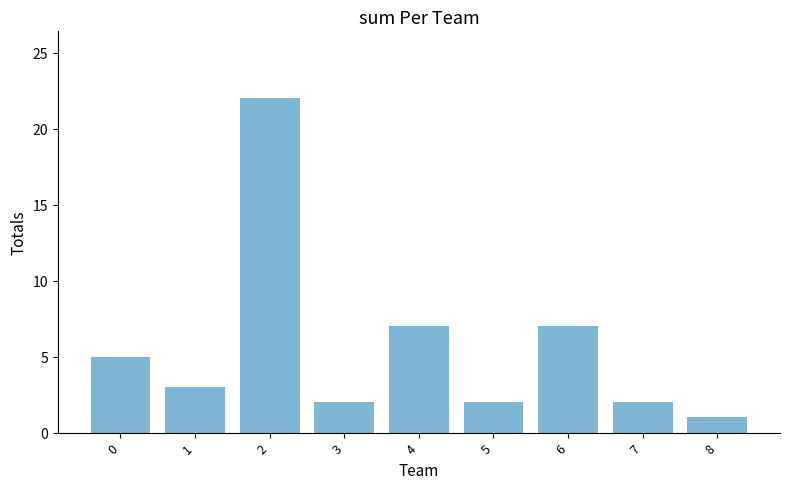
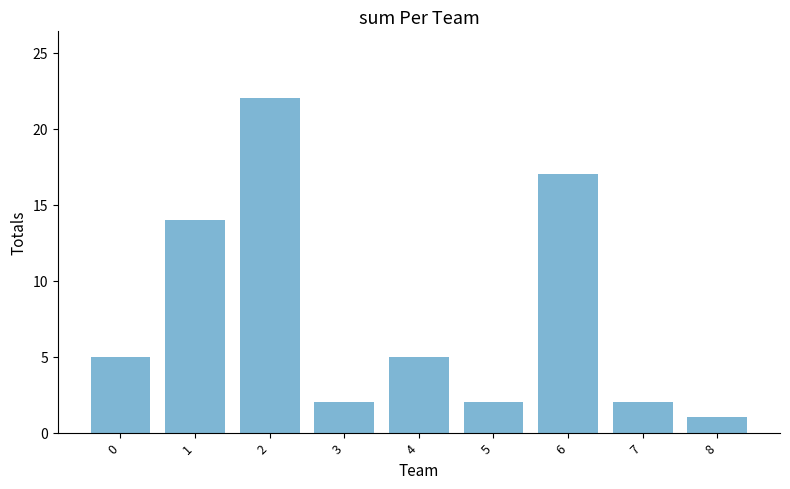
1: 3 -> 14
4: 7 -> 5
6: 7 -> 17
